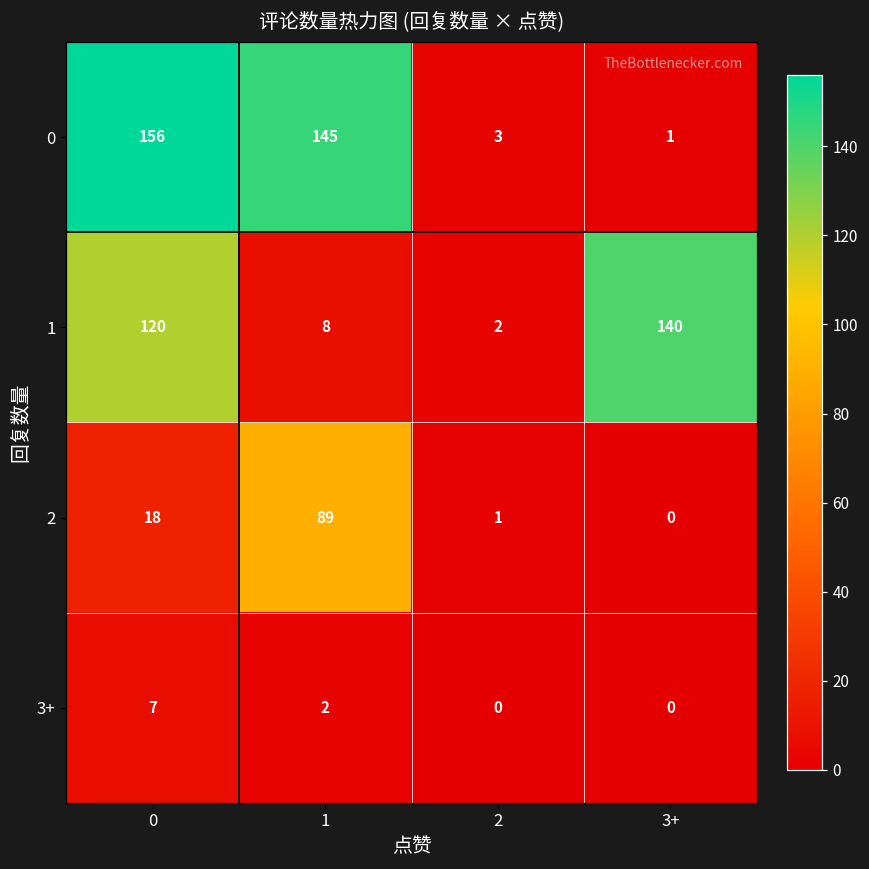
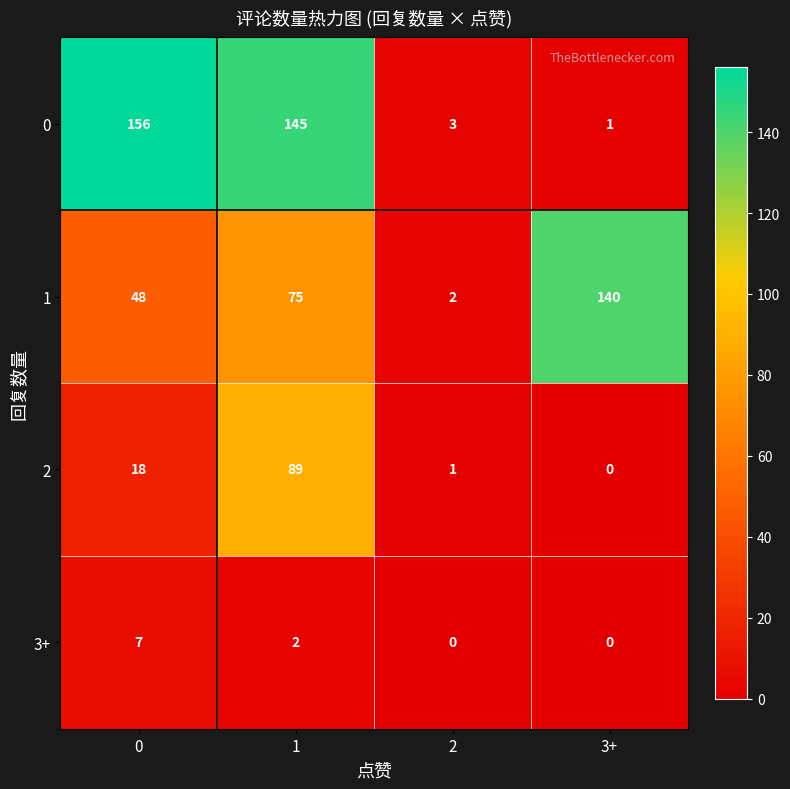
1, 0: 120 -> 48
1, 1: 8 -> 75
